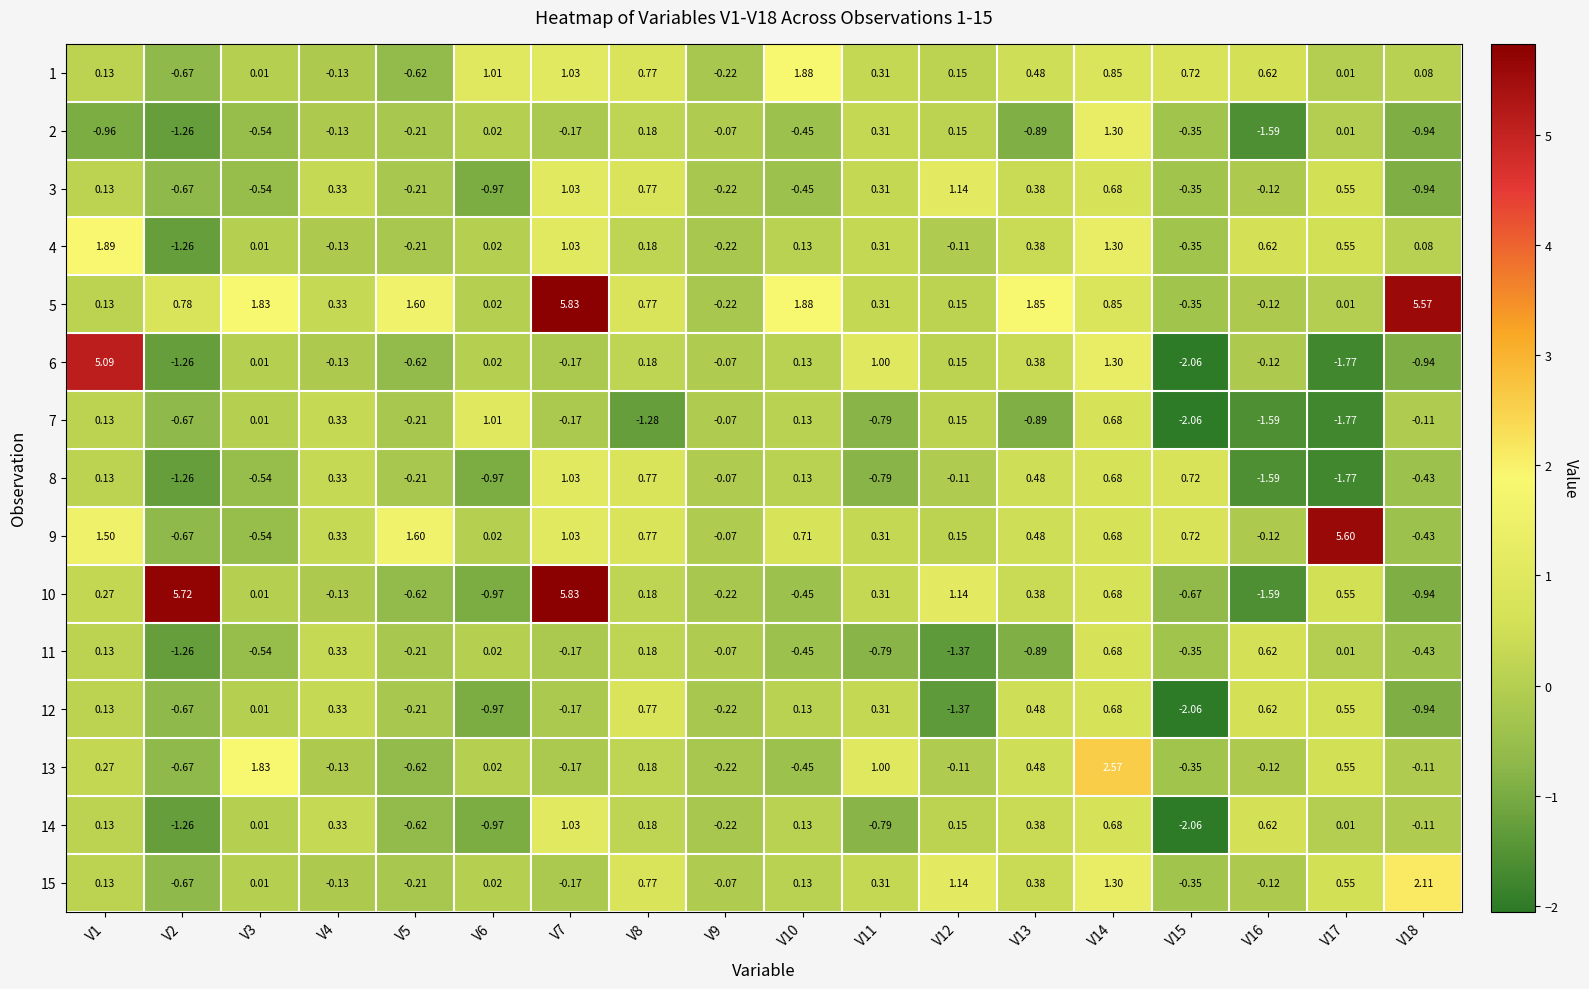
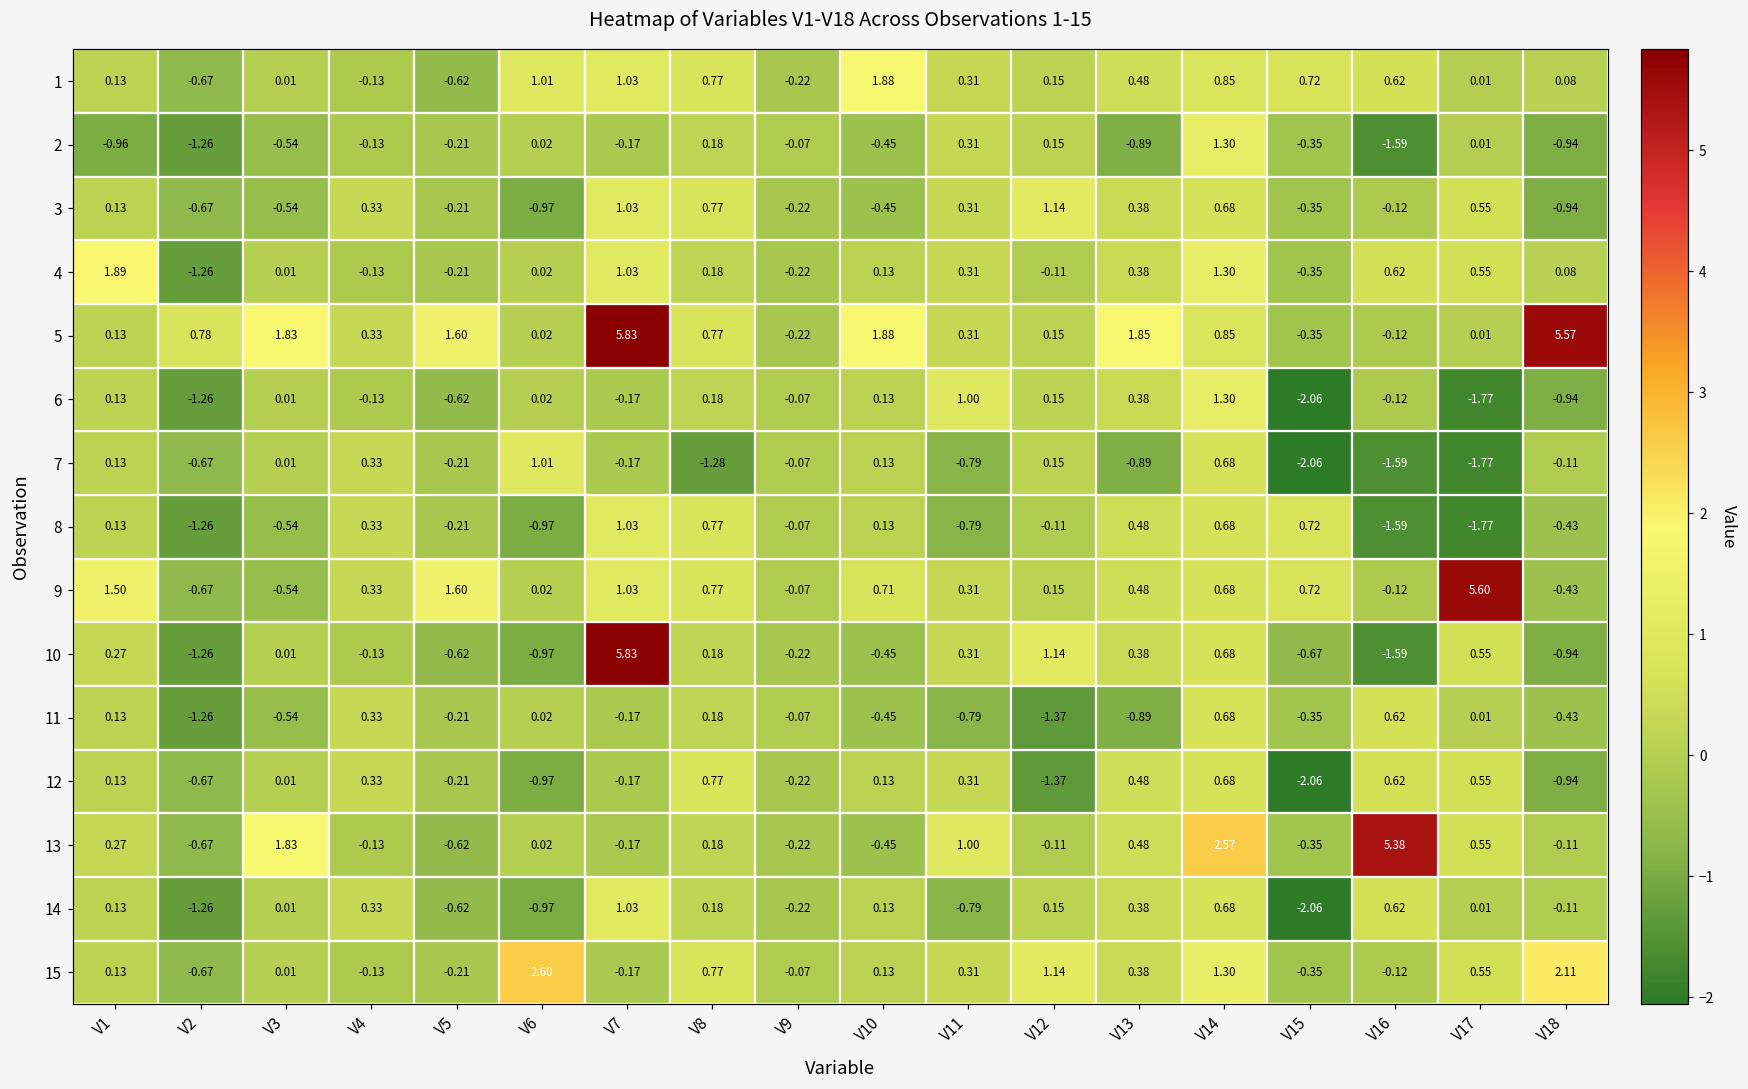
6, V1: 5.09 -> 0.13
10, V2: 5.72 -> -1.26
13, V16: -0.12 -> 5.38
15, V6: 0.02 -> 2.60
